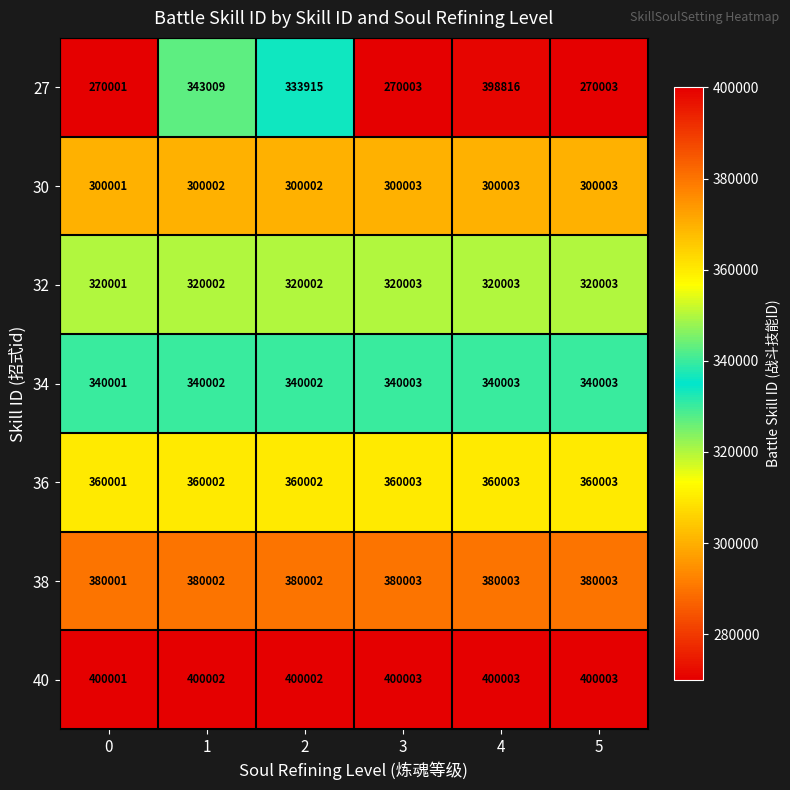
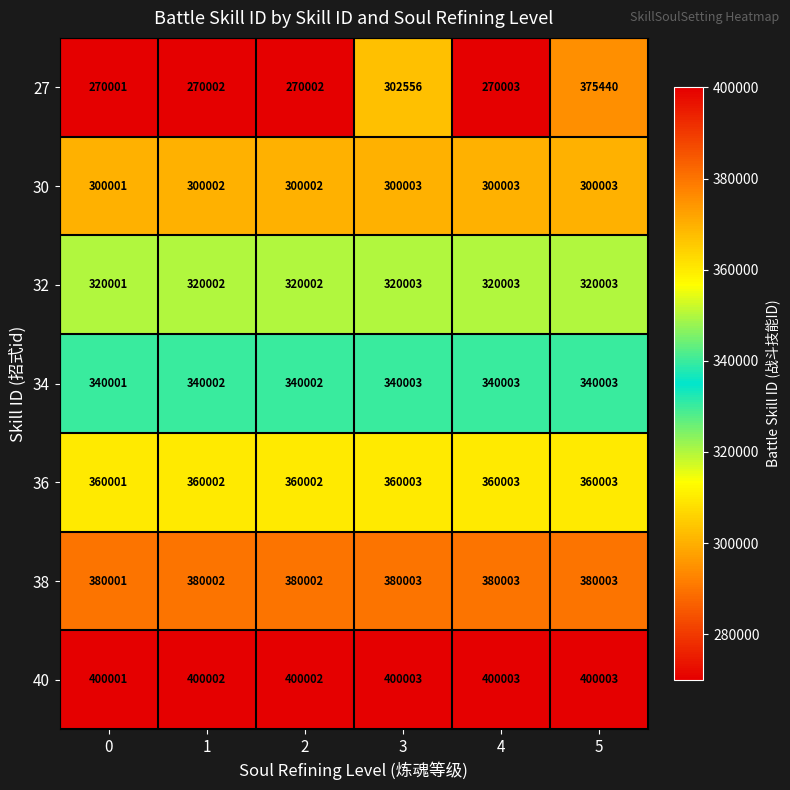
27, 1: 343009 -> 270002
27, 2: 333915 -> 270002
27, 3: 270003 -> 302556
27, 4: 398816 -> 270003
27, 5: 270003 -> 375440
